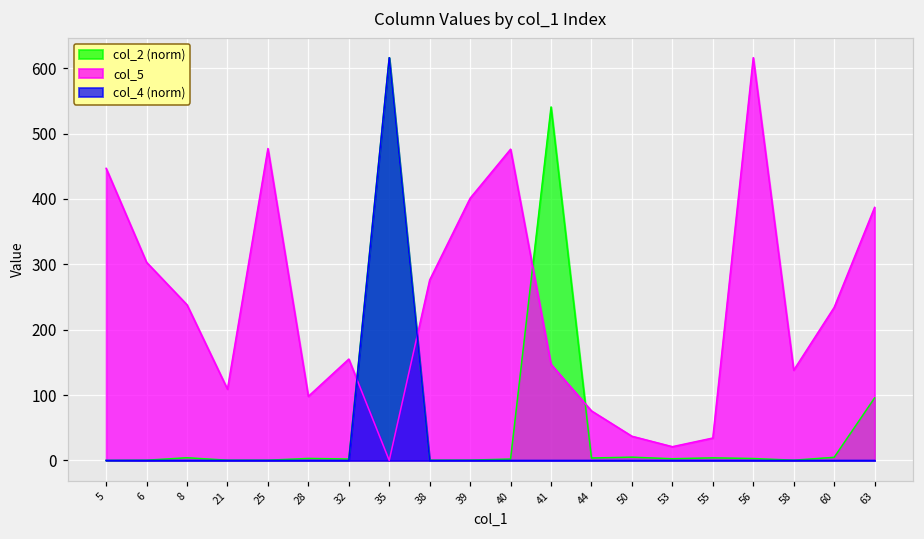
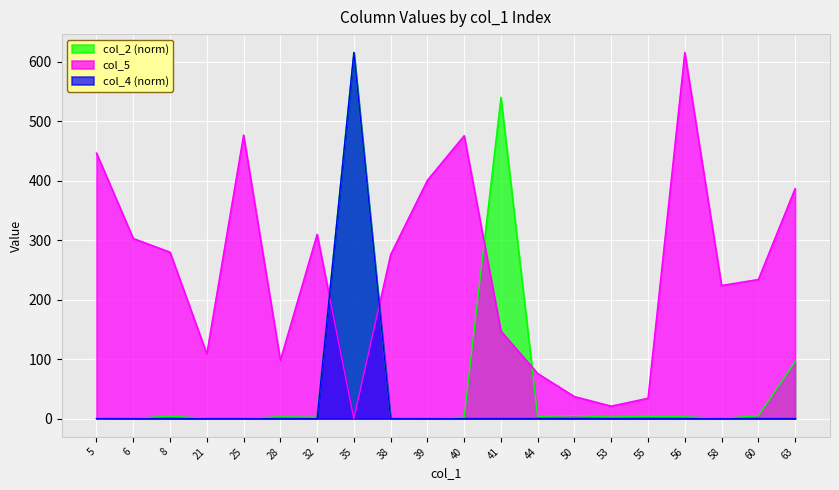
col_5, 8: 240 -> 280
col_5, 32: 160 -> 310
col_5, 58: 140 -> 220
